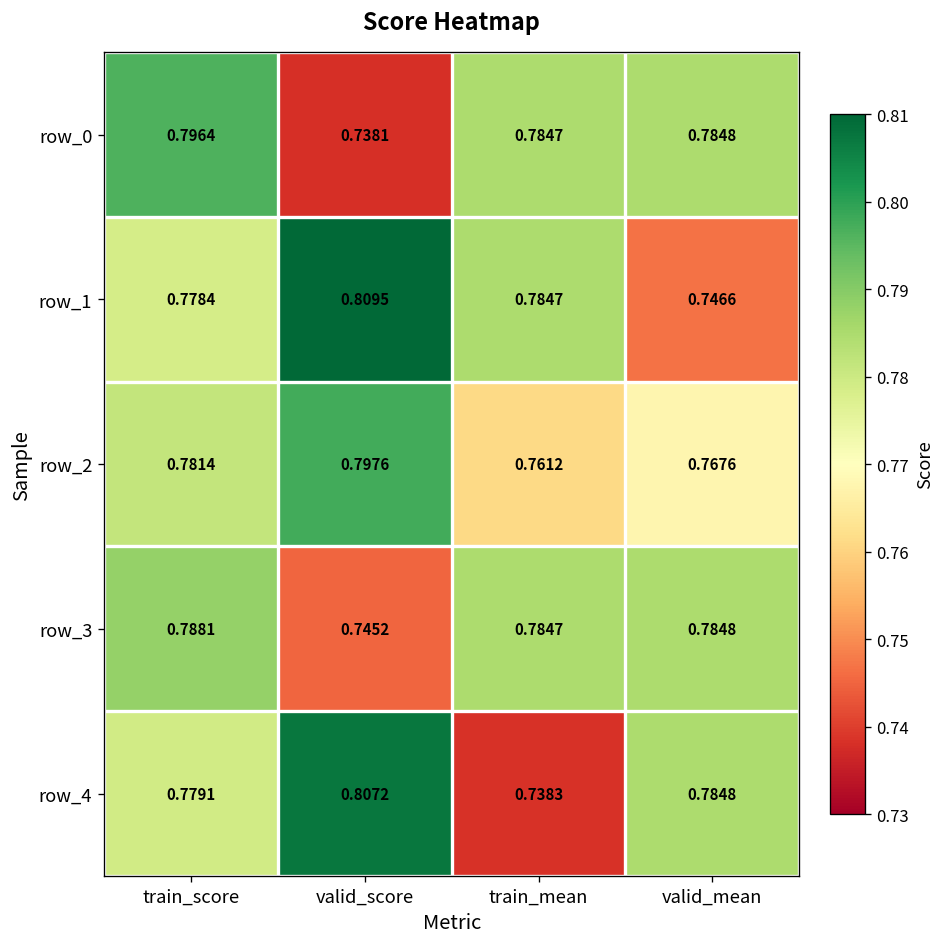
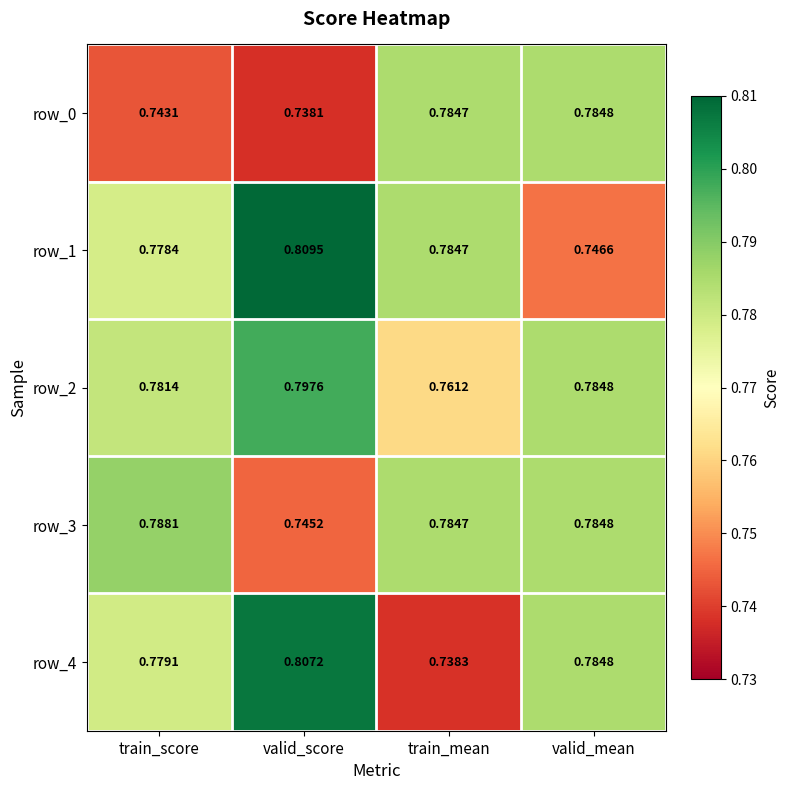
row_0, train_score: 0.7964 -> 0.7431
row_2, valid_mean: 0.7676 -> 0.7848
